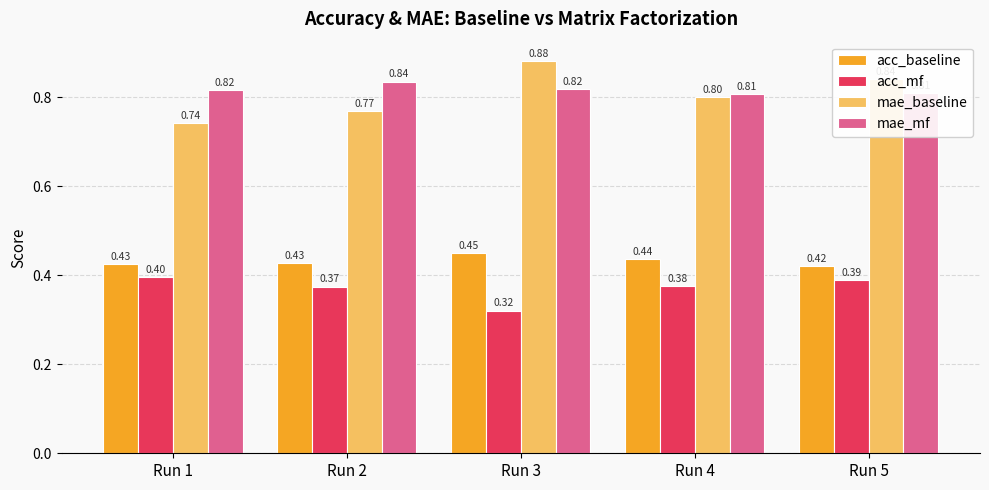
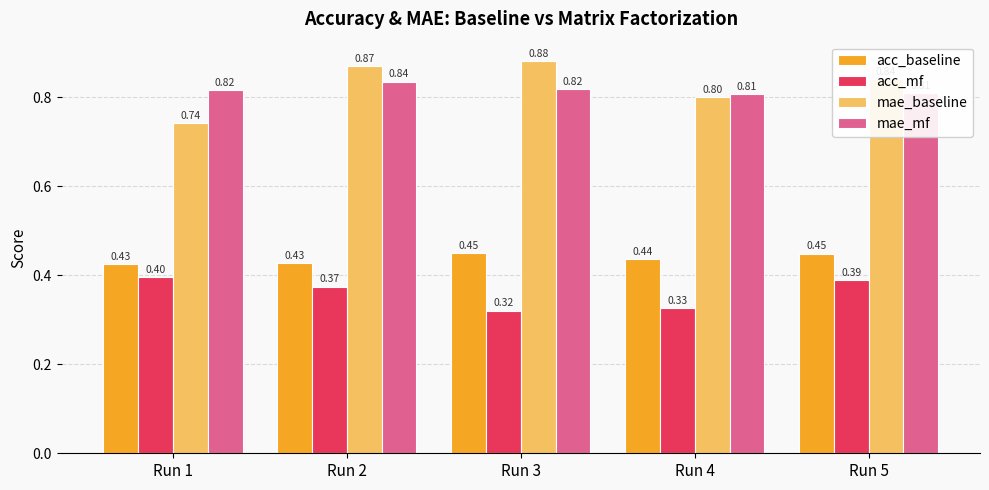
mae_baseline, Run 2: 0.77 -> 0.87
acc_mf, Run 4: 0.38 -> 0.33
acc_baseline, Run 5: 0.42 -> 0.45
